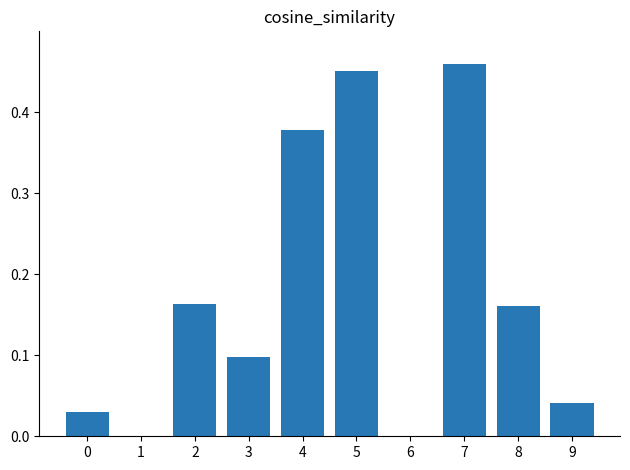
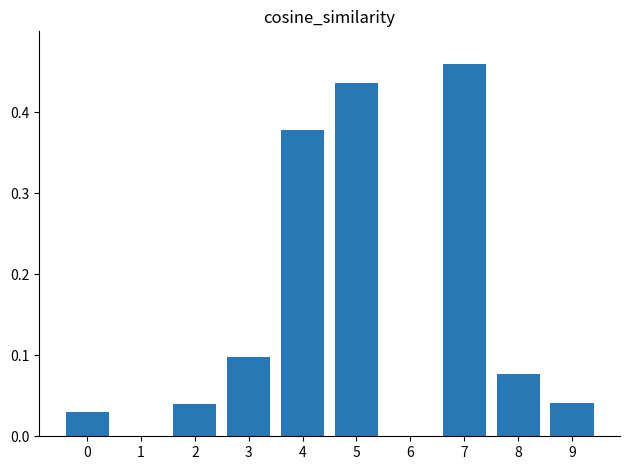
2: 0.16 -> 0.04
5: 0.45 -> 0.44
8: 0.16 -> 0.08
